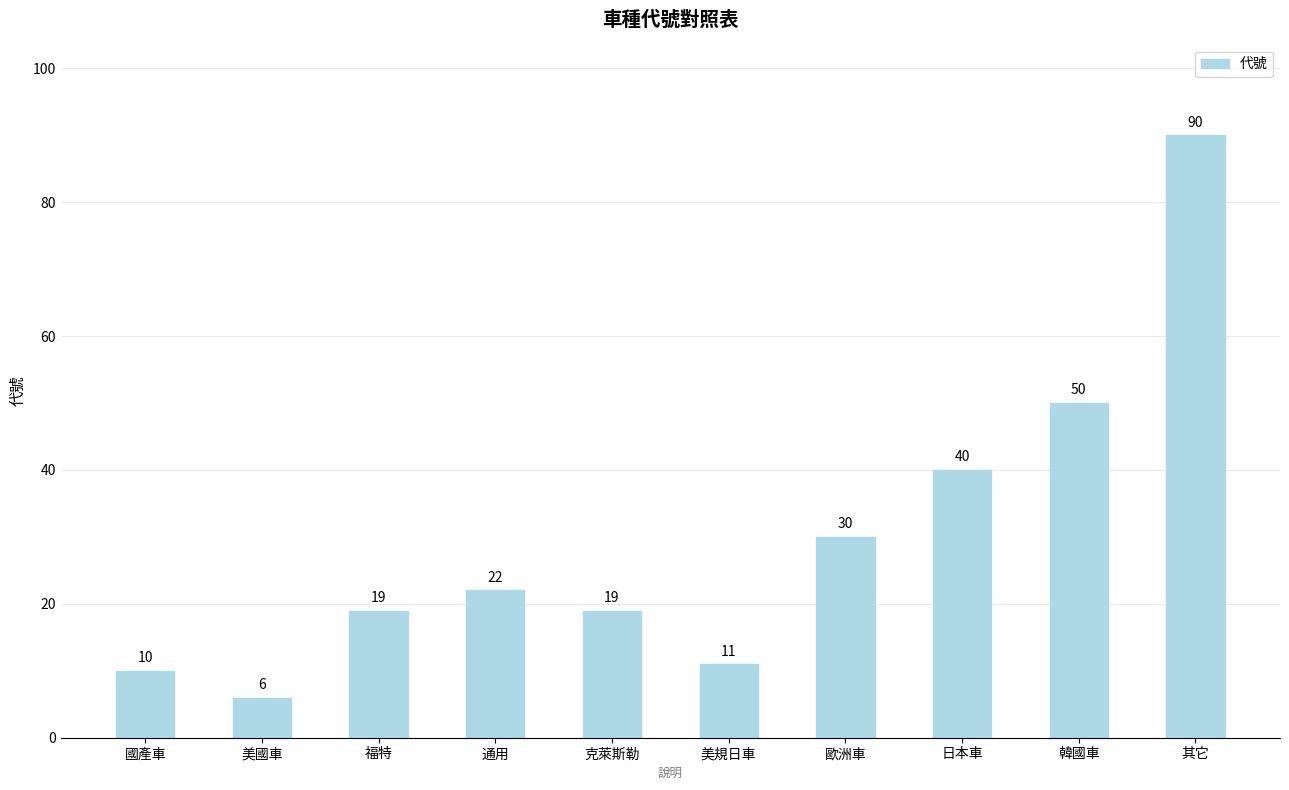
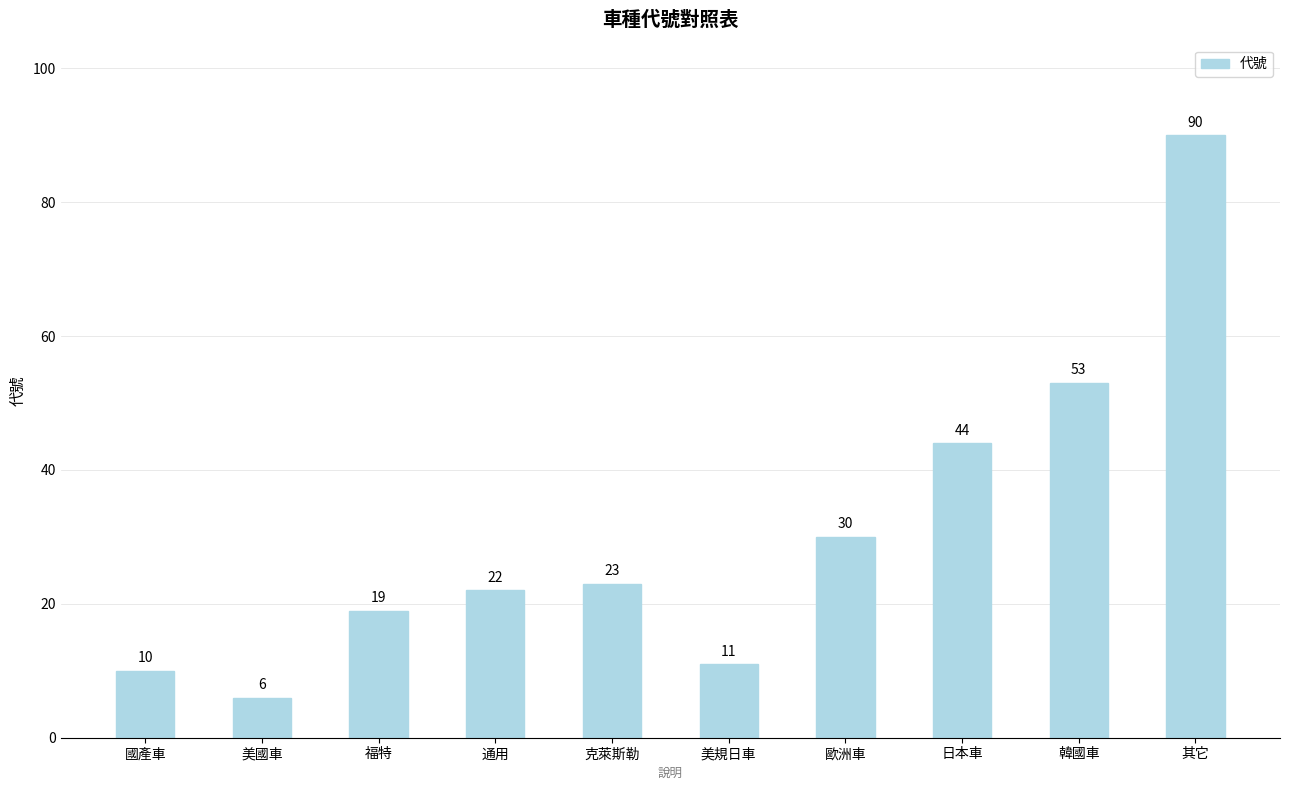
克萊斯勒: 19 -> 23
日本車: 40 -> 44
韓國車: 50 -> 53
